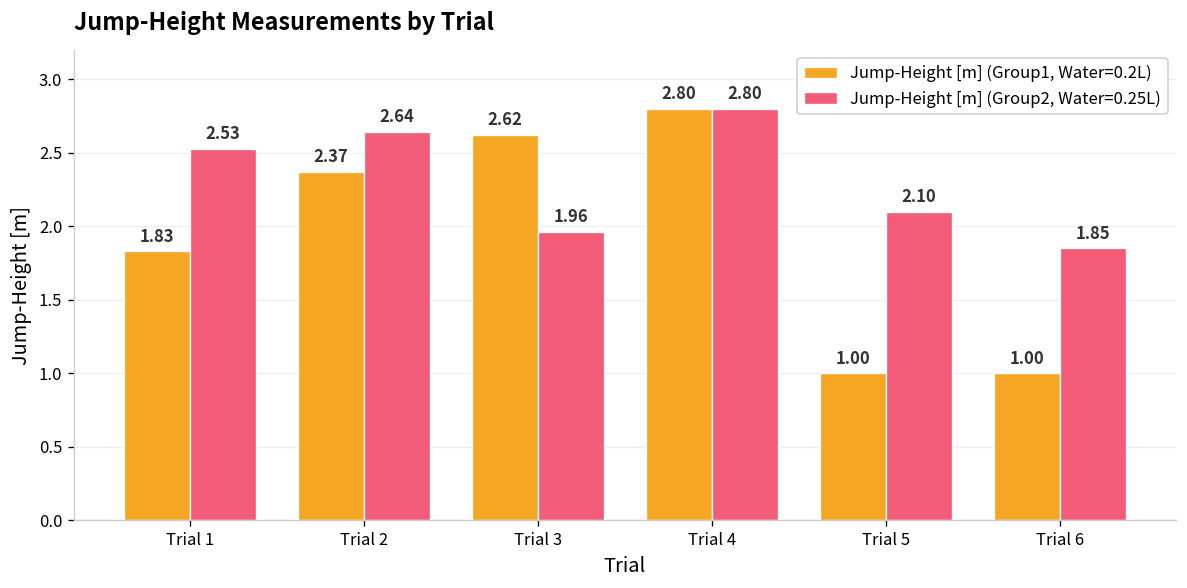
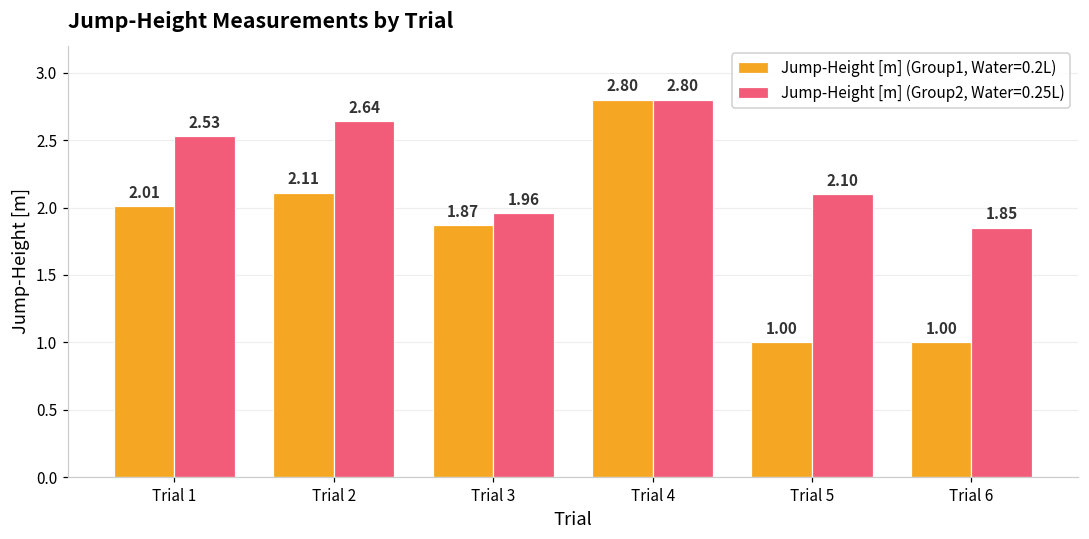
Jump-Height [m] (Group1, Water=0.2L), Trial 1: 1.83 -> 2.01
Jump-Height [m] (Group1, Water=0.2L), Trial 2: 2.37 -> 2.11
Jump-Height [m] (Group1, Water=0.2L), Trial 3: 2.62 -> 1.87
